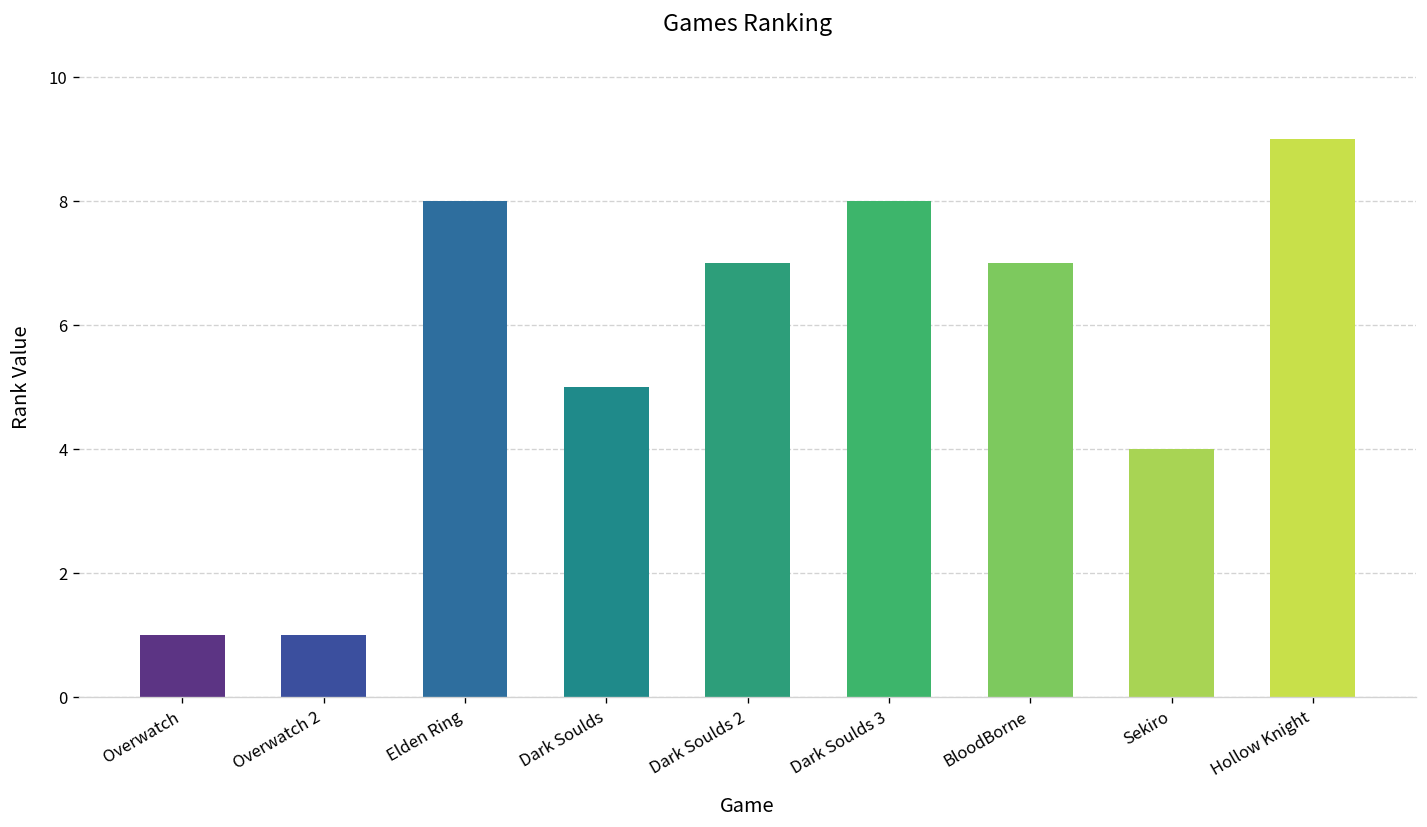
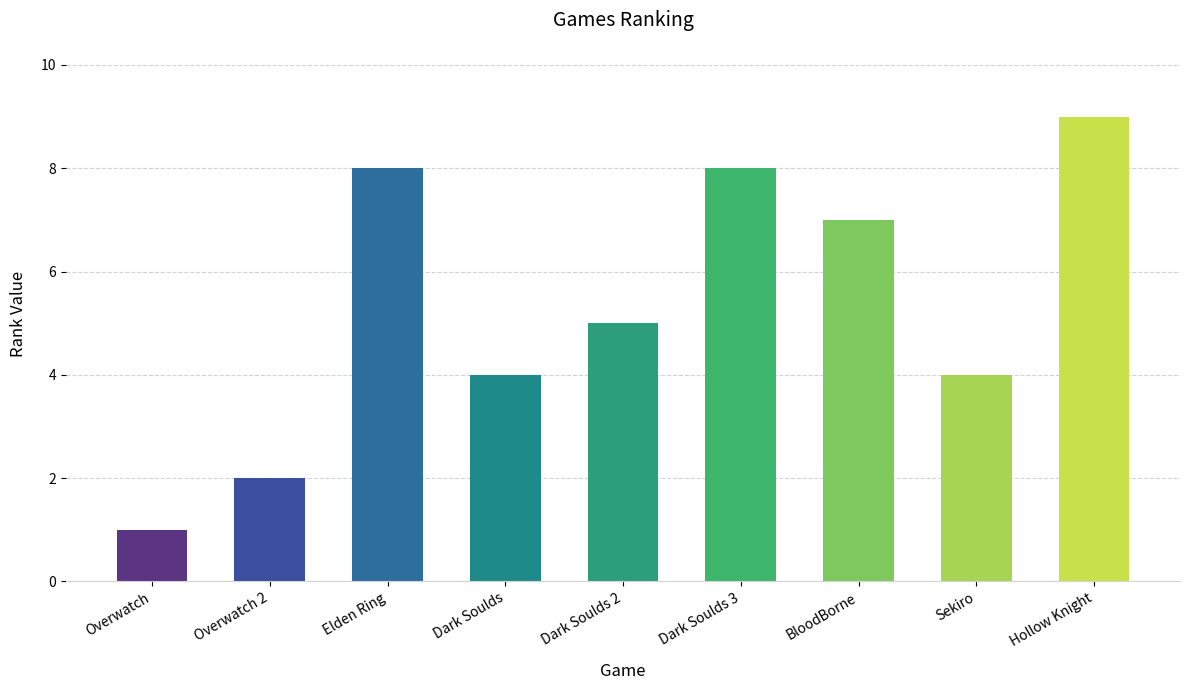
Overwatch 2: 1 -> 2
Dark Soulds: 5 -> 4
Dark Soulds 2: 7 -> 5
